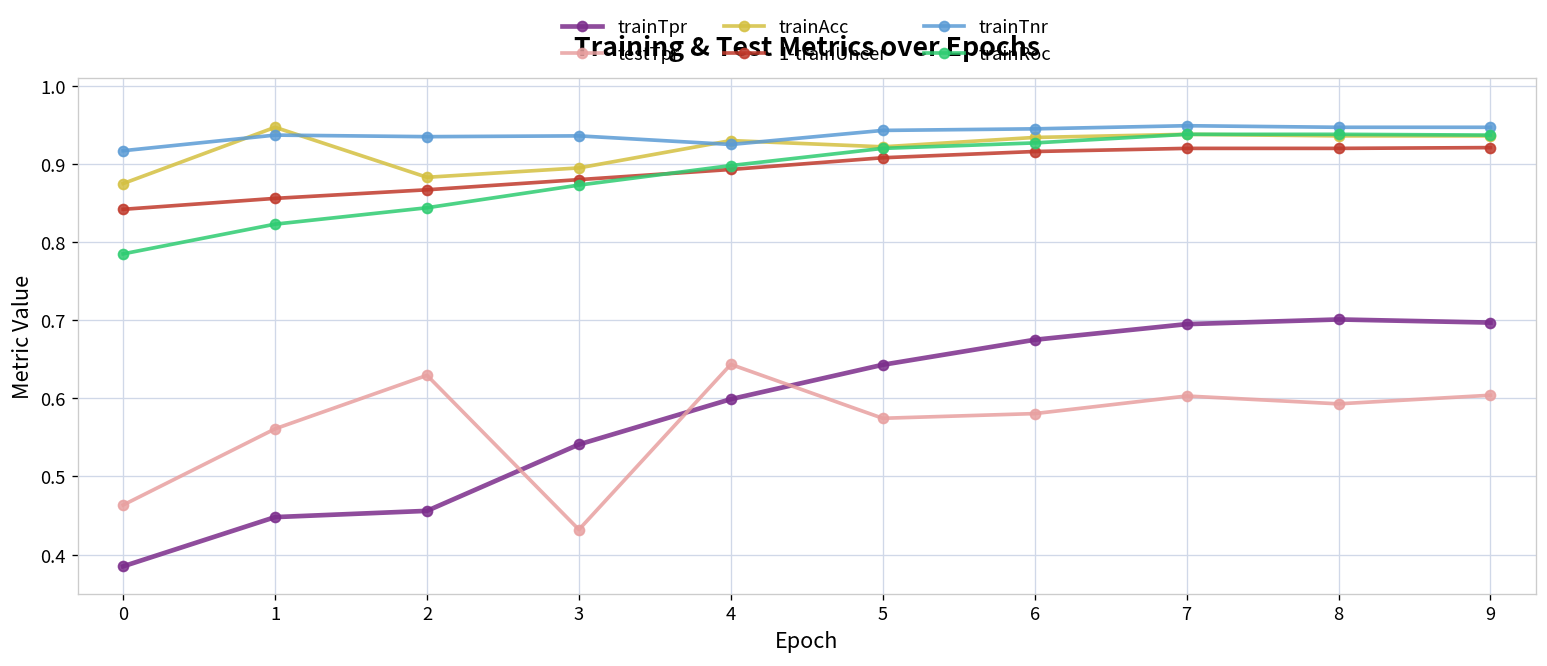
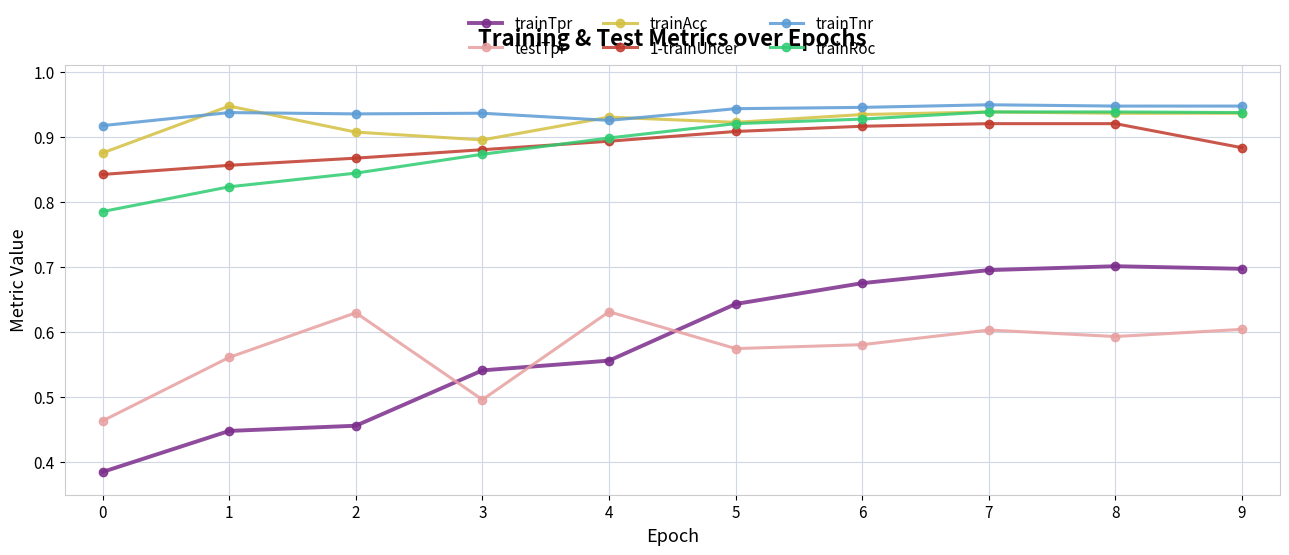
trainAcc, 2: 0.88 -> 0.91
testTpr, 3: 0.43 -> 0.50
trainTpr, 4: 0.60 -> 0.56
testTpr, 4: 0.64 -> 0.63
1-trainUncer, 9: 0.92 -> 0.88
